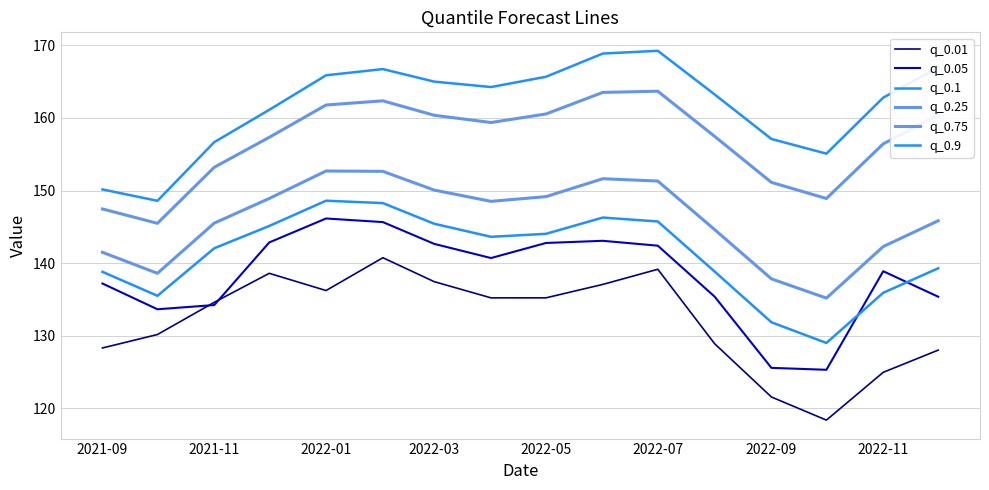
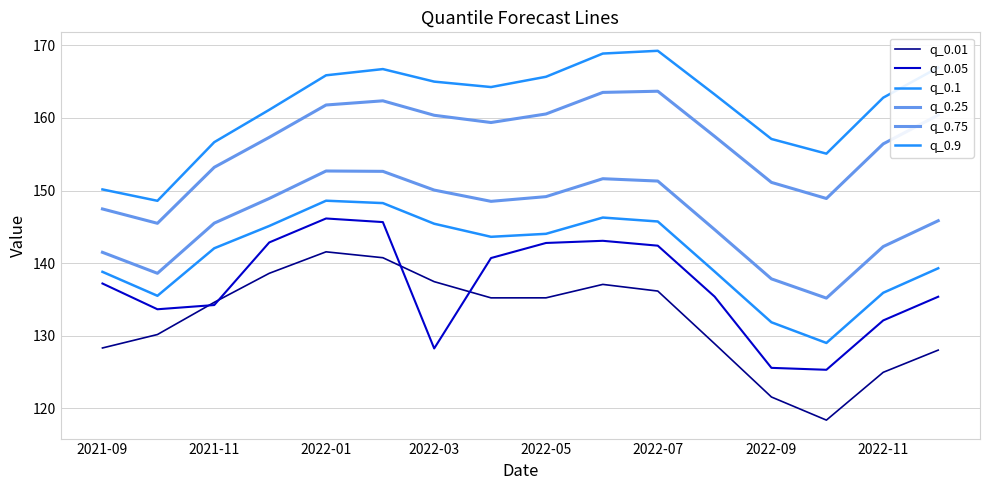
q_0.01, 2022-01: 136 -> 142
q_0.05, 2022-03: 143 -> 128
q_0.01, 2022-07: 139 -> 136
q_0.05, 2022-11: 139 -> 132
